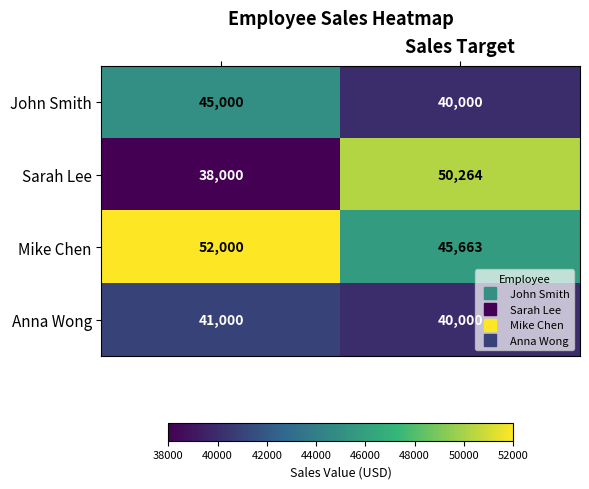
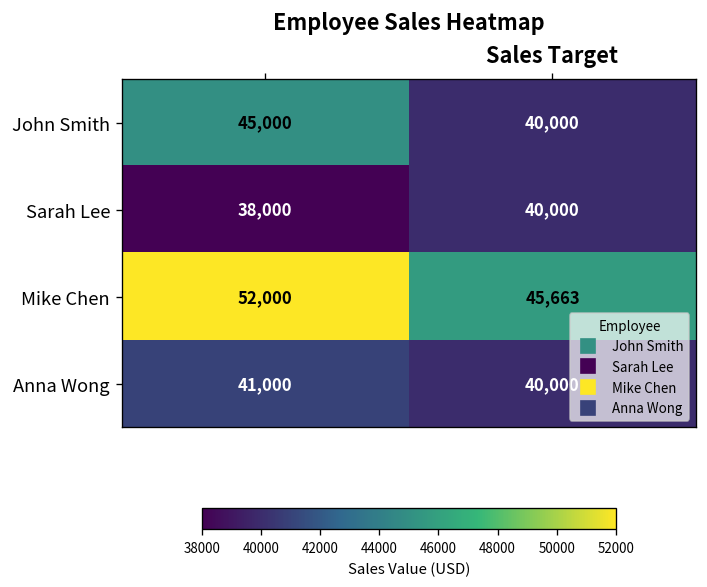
Sarah Lee, Sales Target: 50,264 -> 40,000
